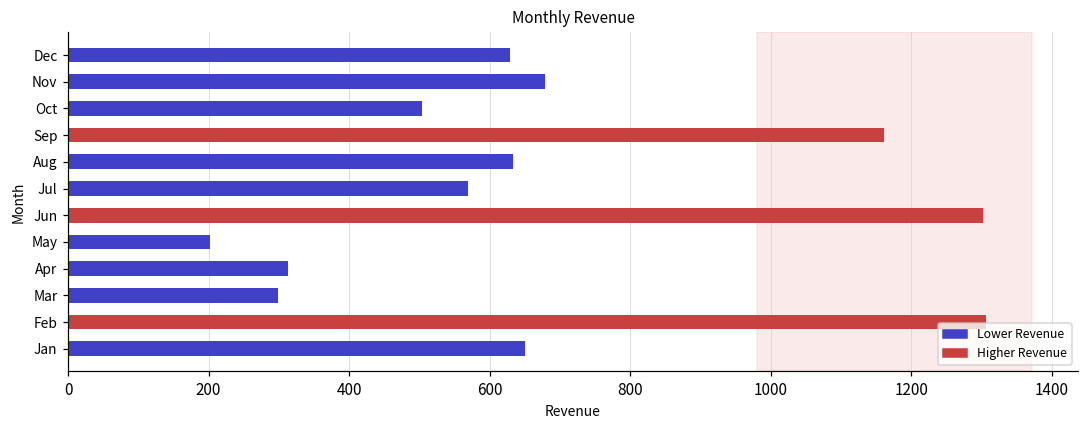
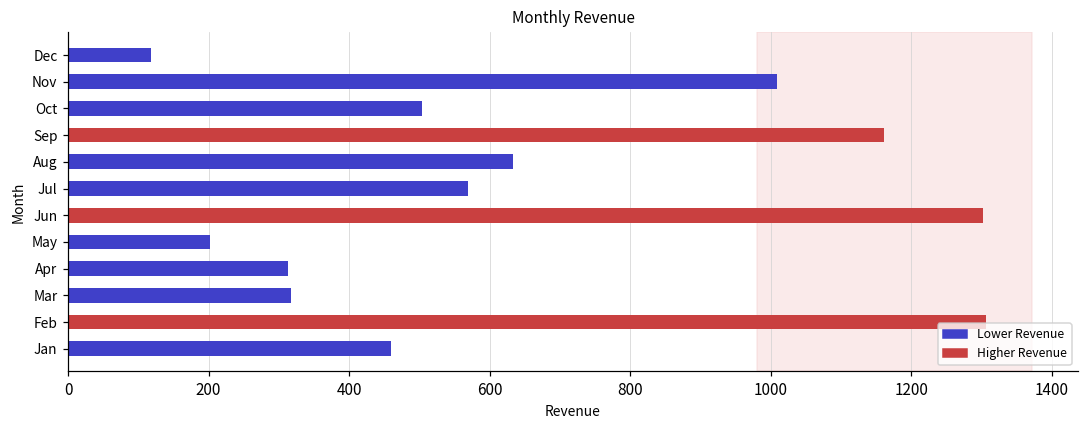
Dec: 630 -> 120
Nov: 680 -> 1010
Mar: 300 -> 320
Jan: 650 -> 460
